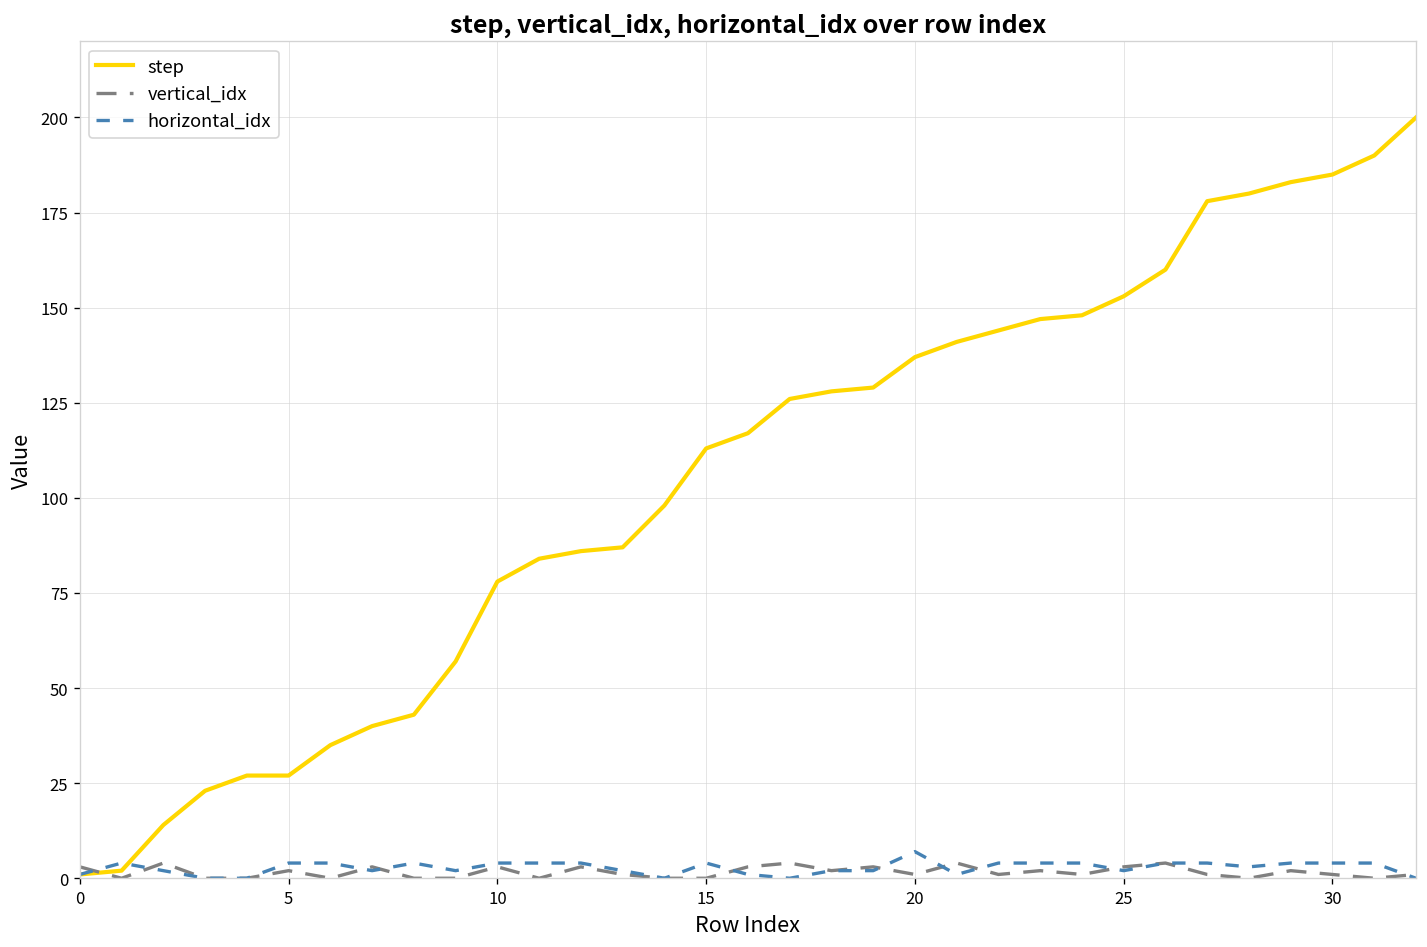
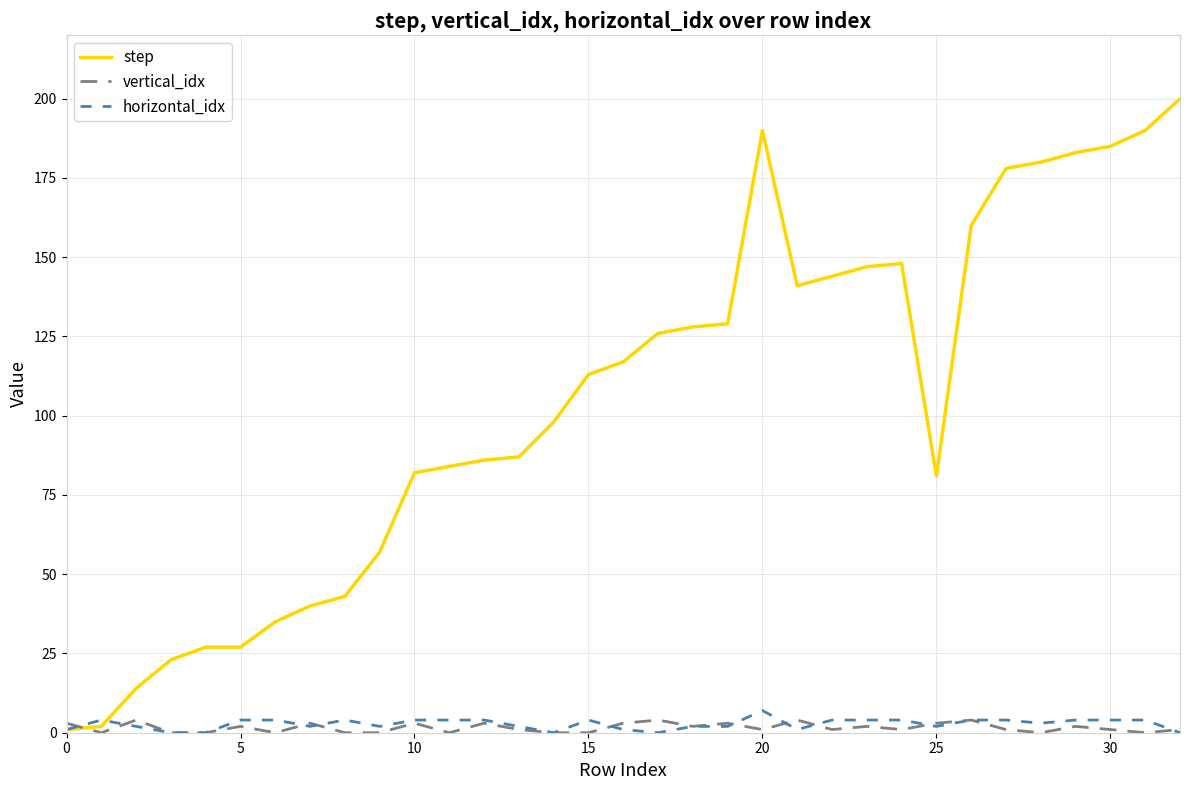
step, 10: 78 -> 82
step, 20: 137 -> 190
step, 25: 153 -> 81
